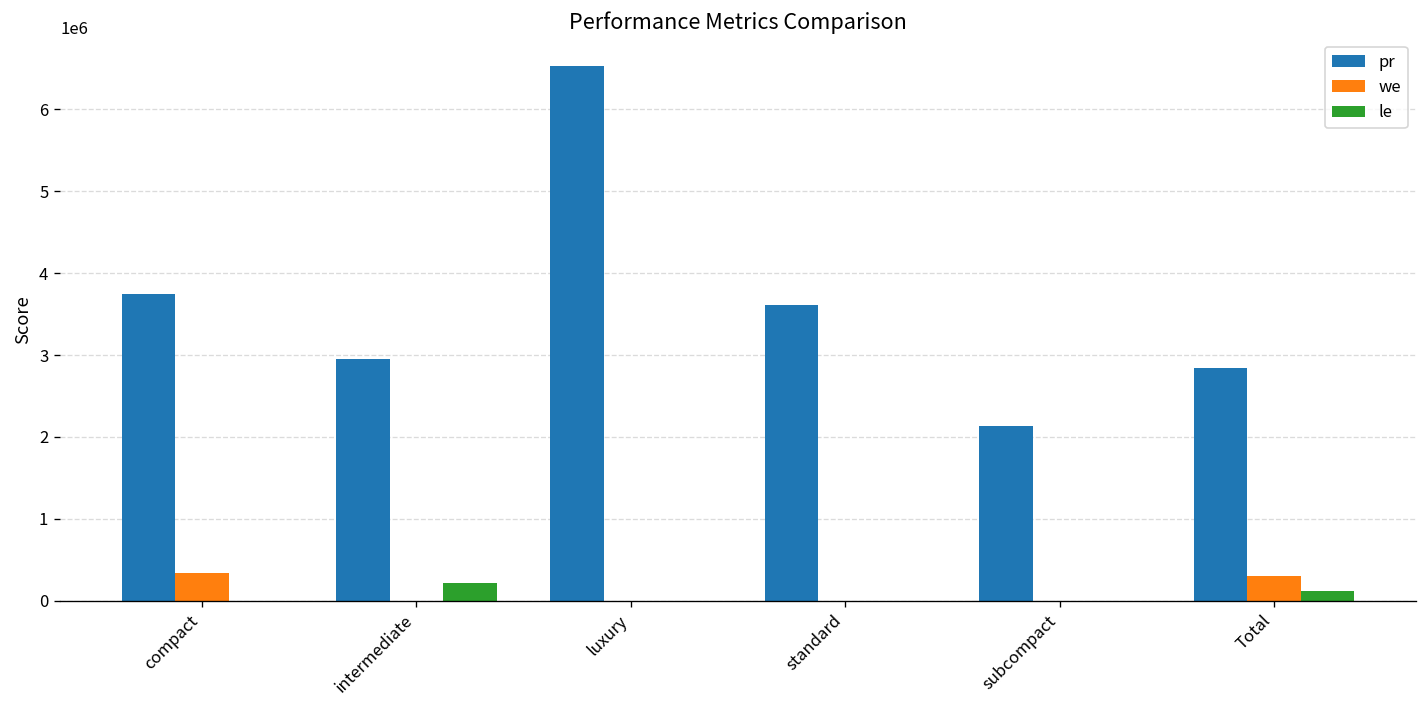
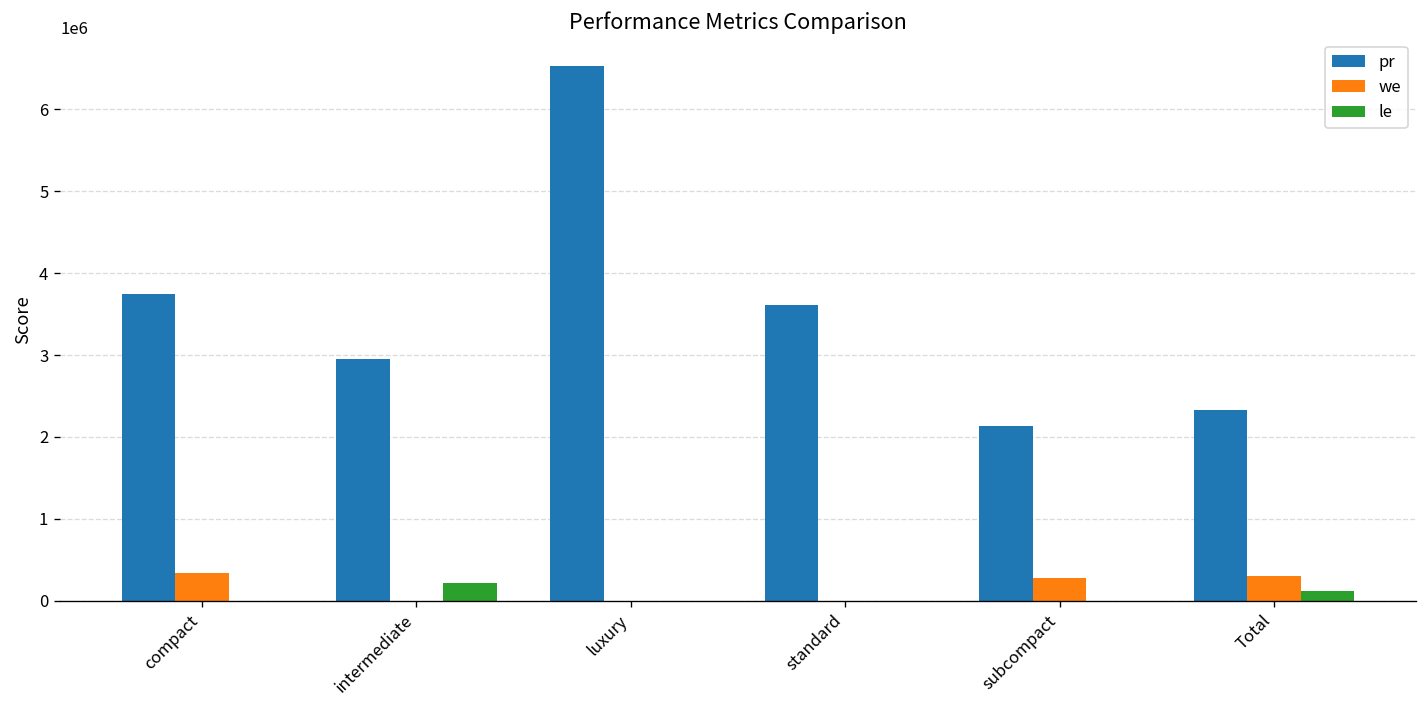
we, subcompact: 0 -> 300000
pr, Total: 2800000 -> 2300000
